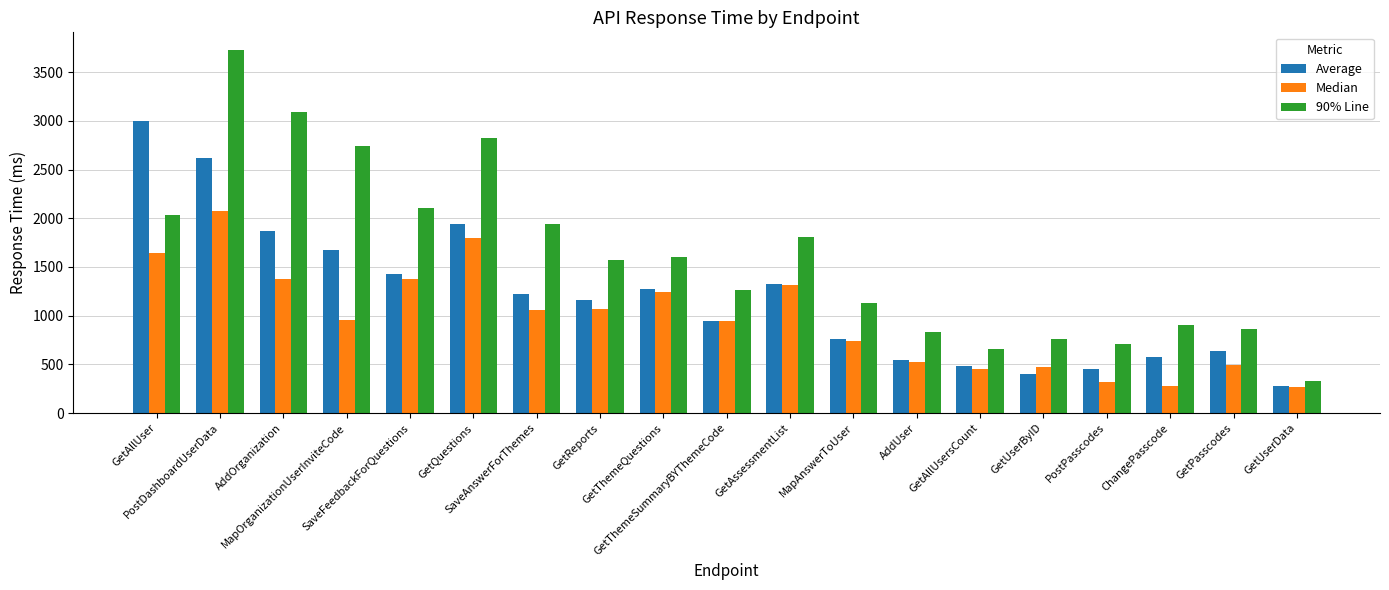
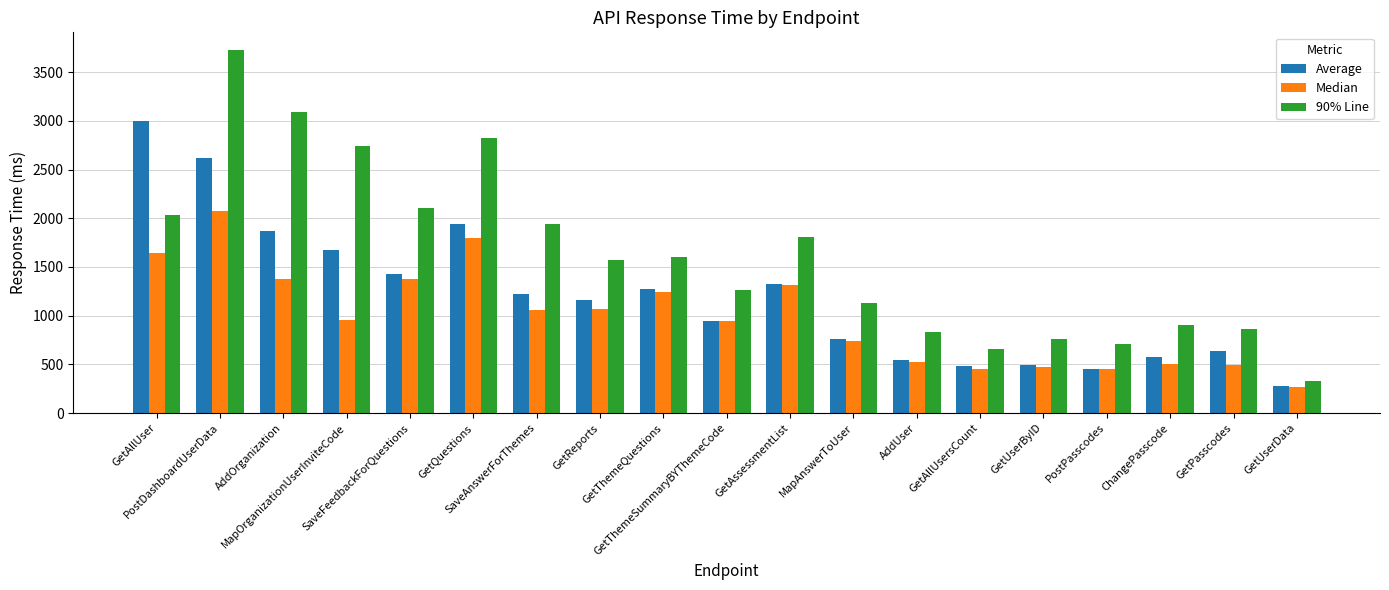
Average, GetUserByID: 400 -> 500
Median, PostPasscodes: 300 -> 500
Median, ChangePasscode: 300 -> 500
